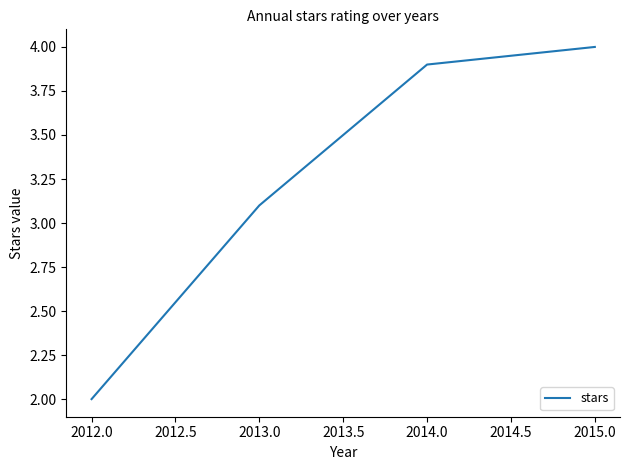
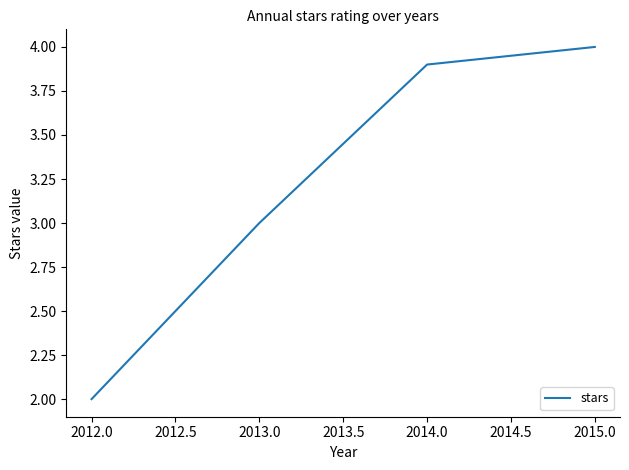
2013.0: 3.1 -> 3.0
